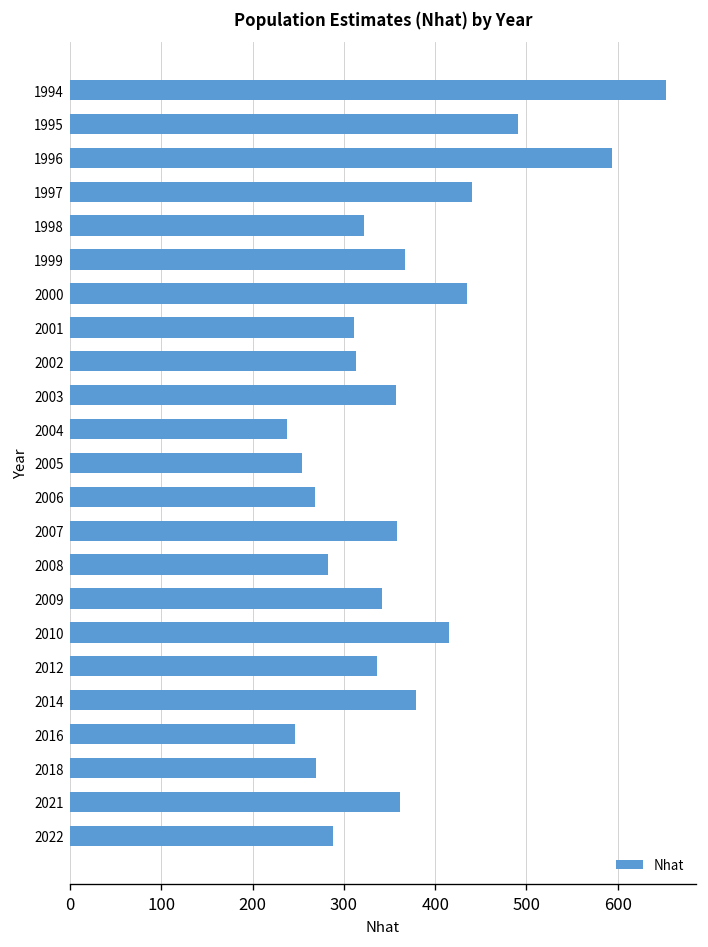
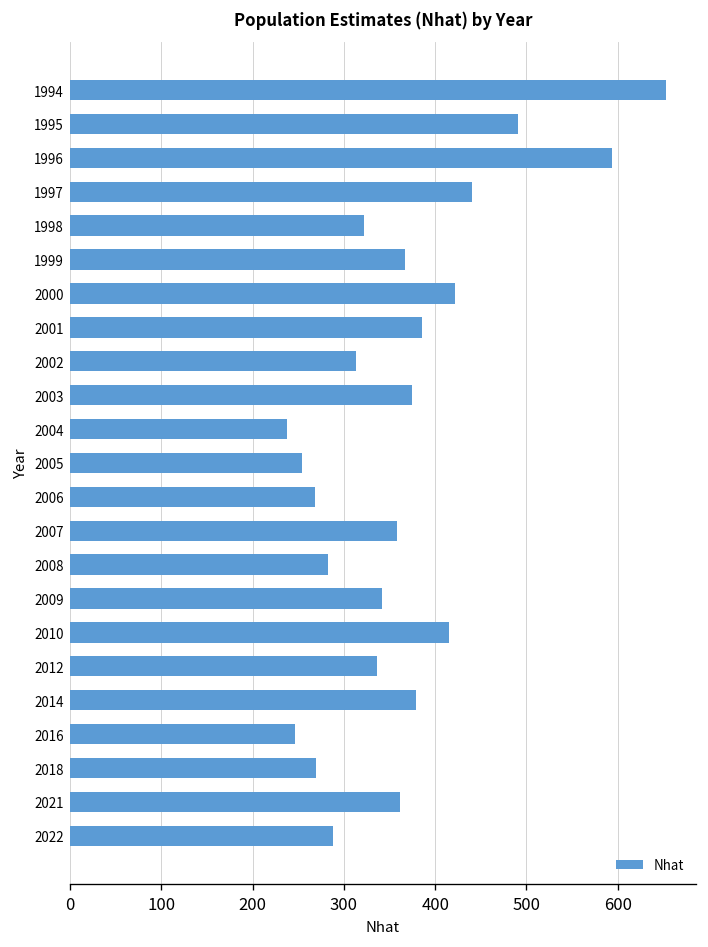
2000: 440 -> 420
2001: 310 -> 390
2003: 360 -> 380
